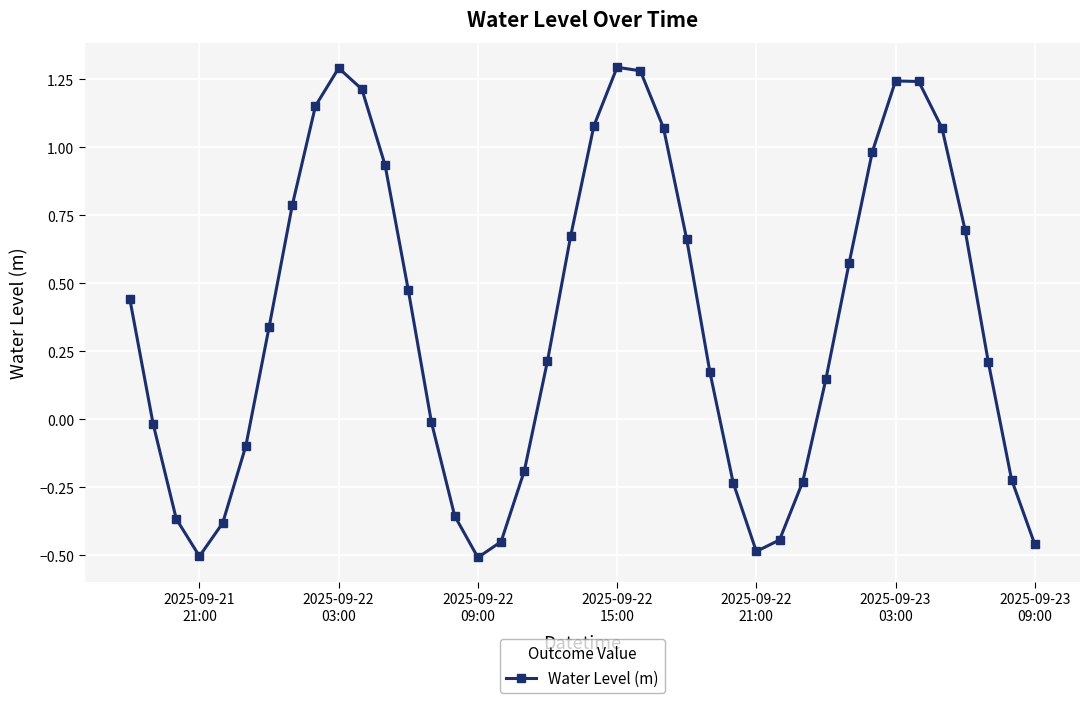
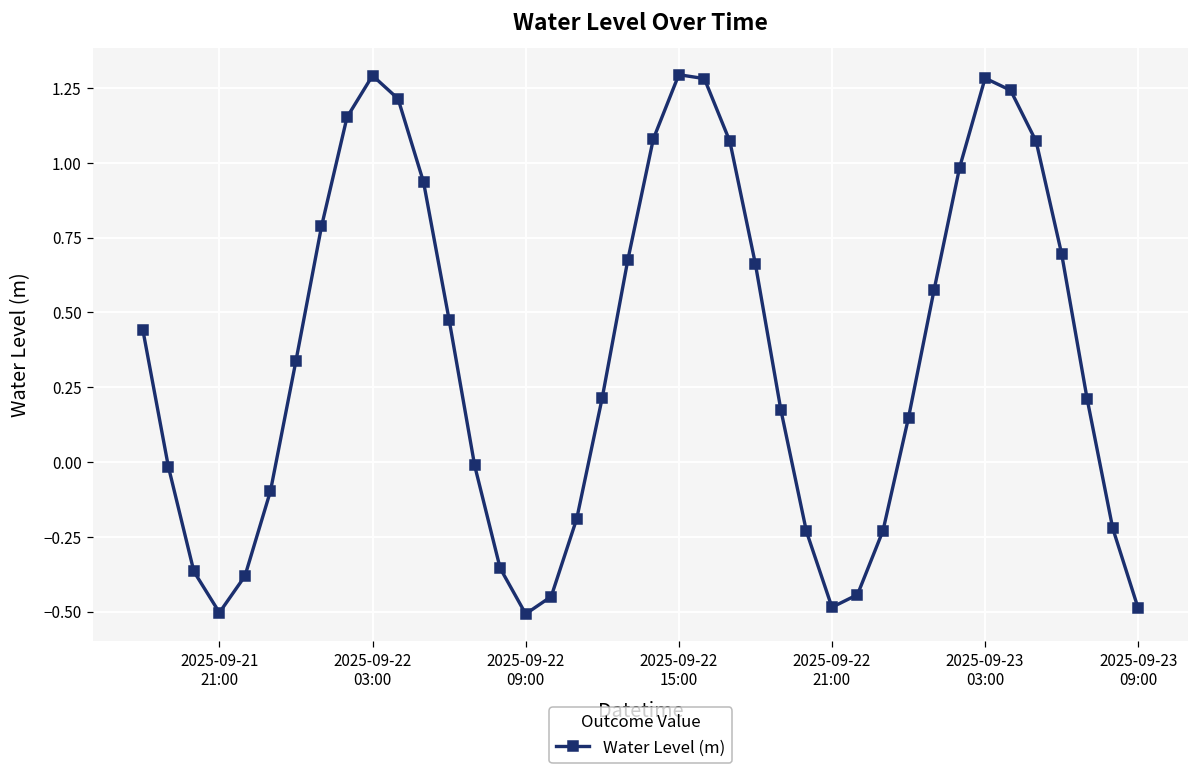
2025-09-23 03:00: 1.24 -> 1.28
2025-09-23 09:00: -0.46 -> -0.49
